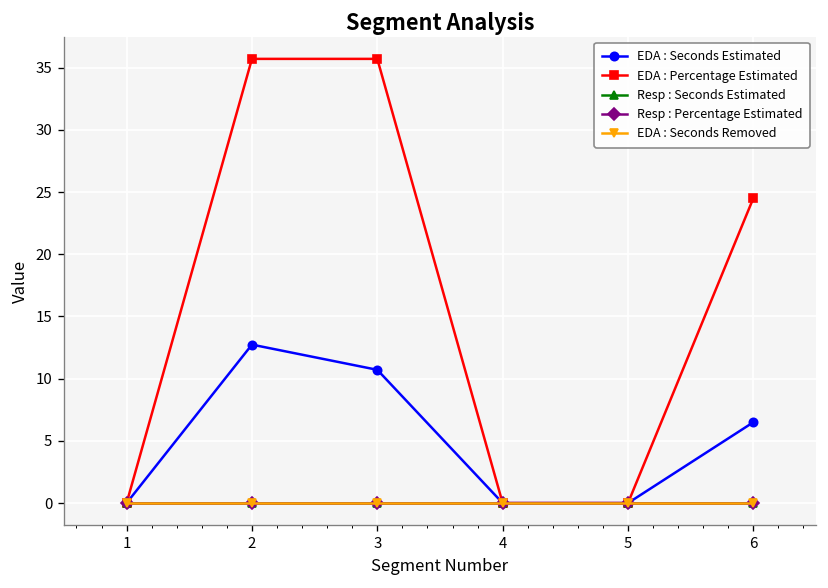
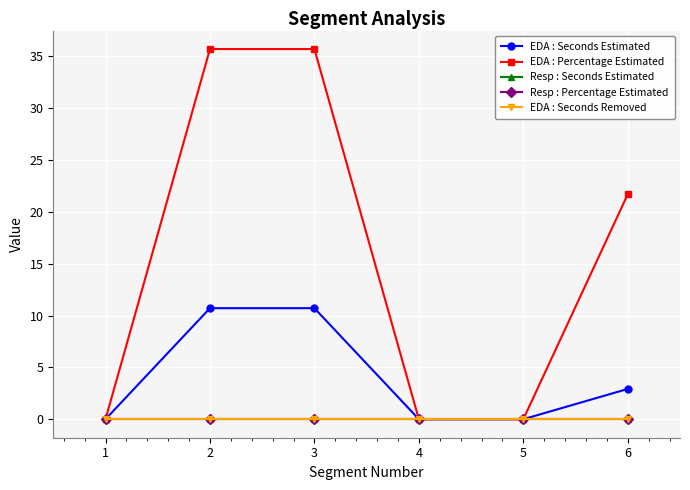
EDA : Seconds Estimated, 2: 12.7 -> 10.7
EDA : Seconds Estimated, 6: 6.5 -> 2.9
EDA : Percentage Estimated, 6: 24.5 -> 21.7
